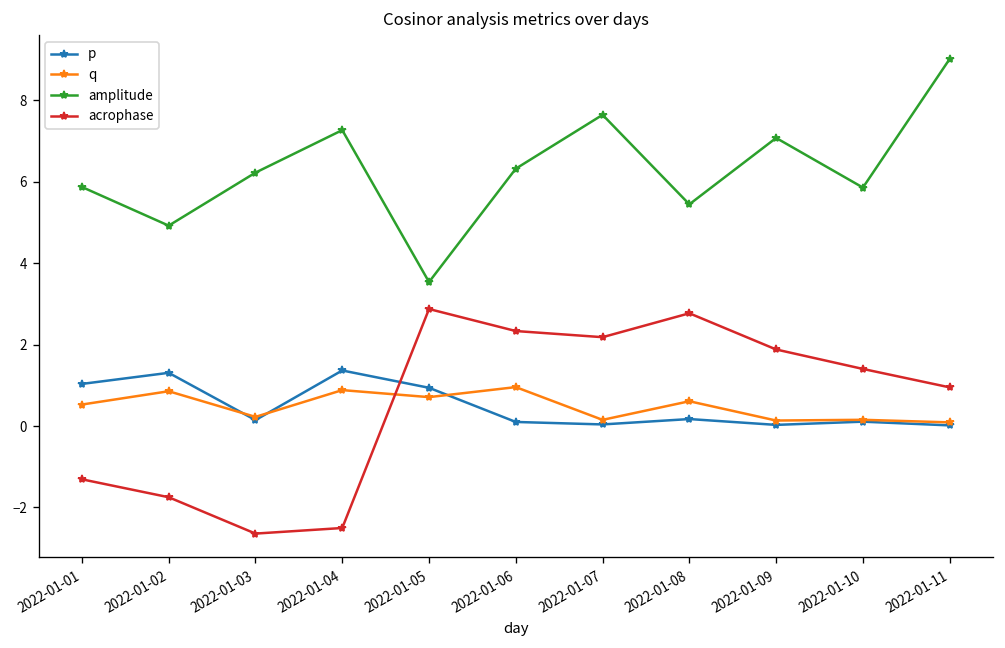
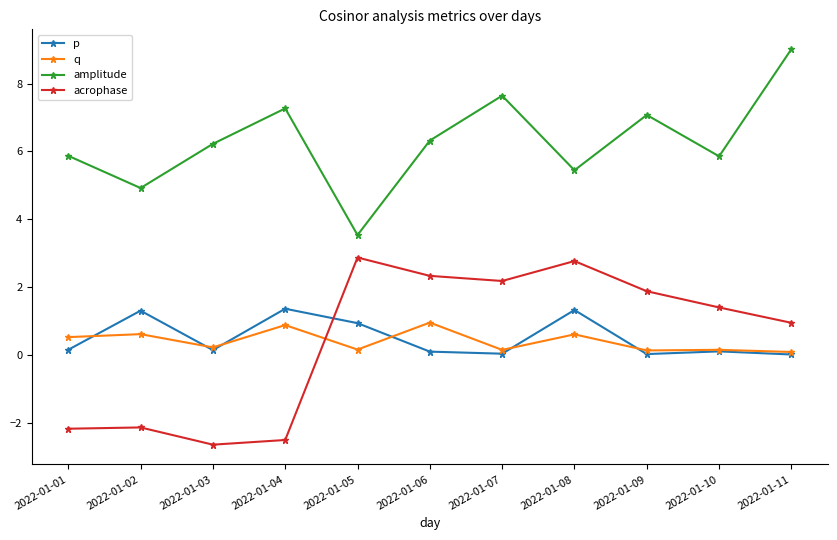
p, 2022-01-01: 1.0 -> 0.2
acrophase, 2022-01-01: -1.3 -> -2.2
q, 2022-01-02: 0.9 -> 0.6
acrophase, 2022-01-02: -1.7 -> -2.1
q, 2022-01-05: 0.7 -> 0.2
p, 2022-01-08: 0.2 -> 1.3
